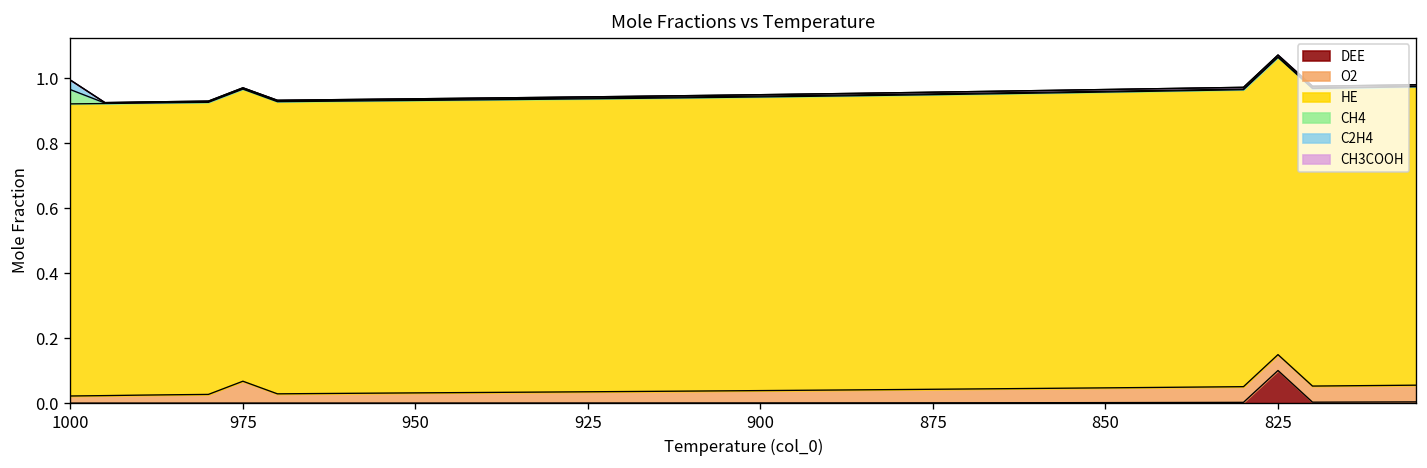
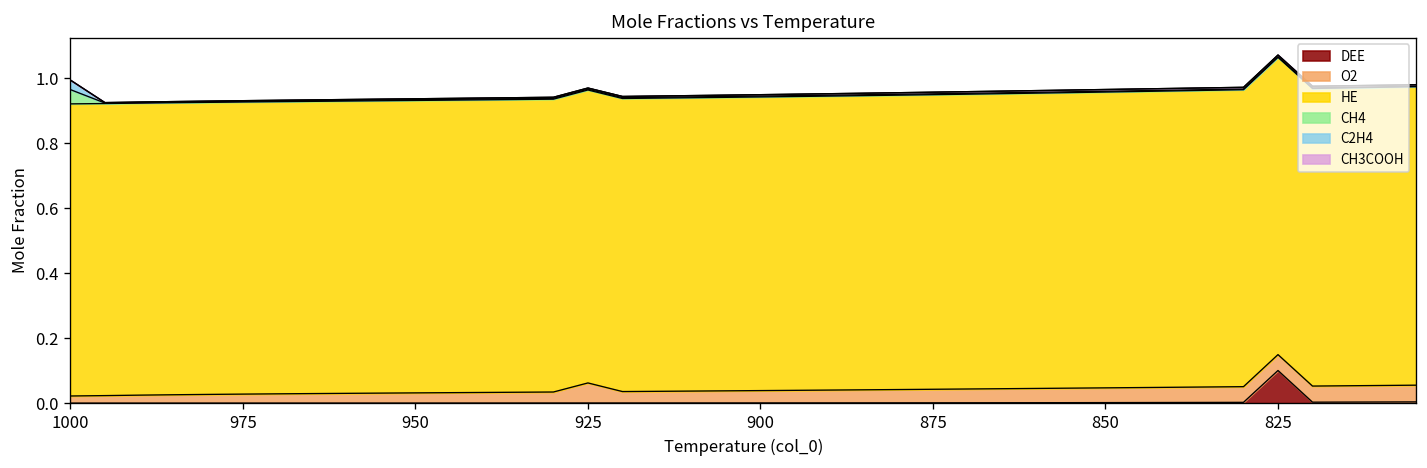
O2, 975: 0.07 -> 0.03
O2, 925: 0.03 -> 0.06
